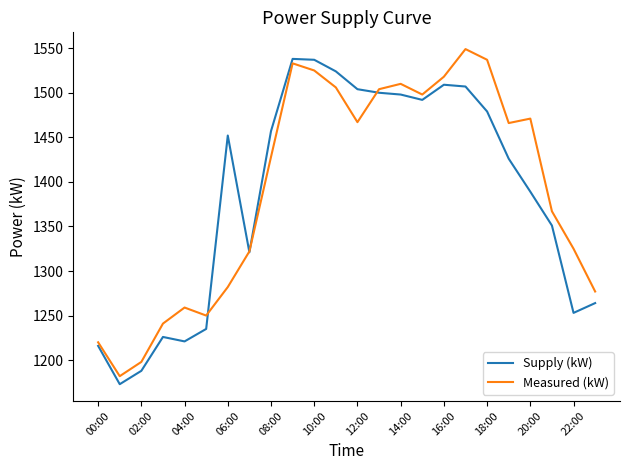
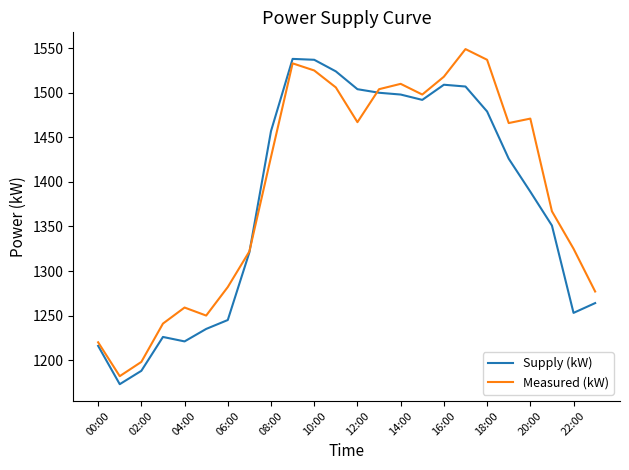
Supply (kW), 06:00: 1450 -> 1250
